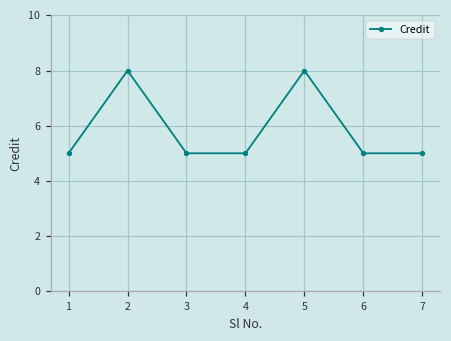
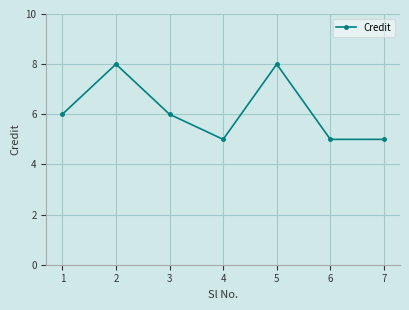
1: 5 -> 6
3: 5 -> 6
